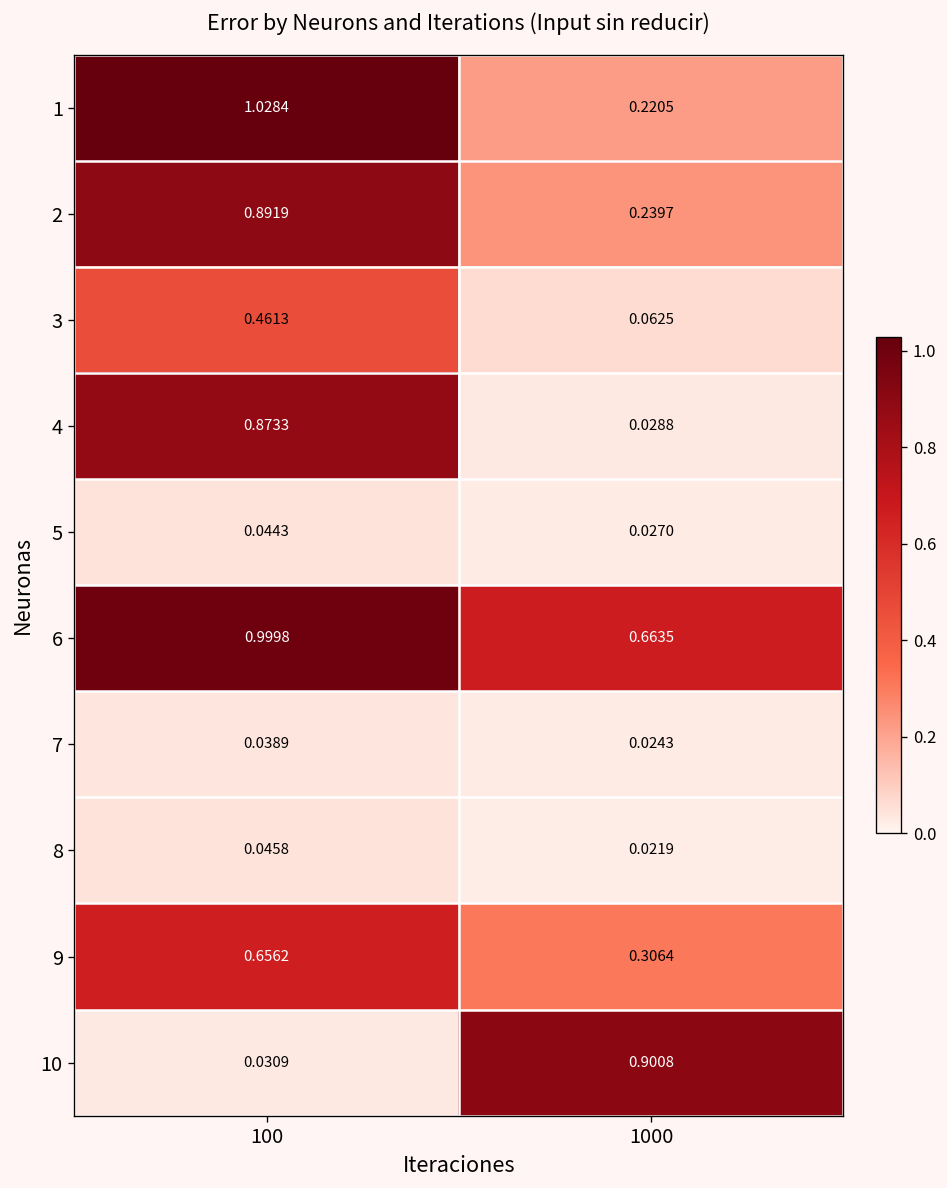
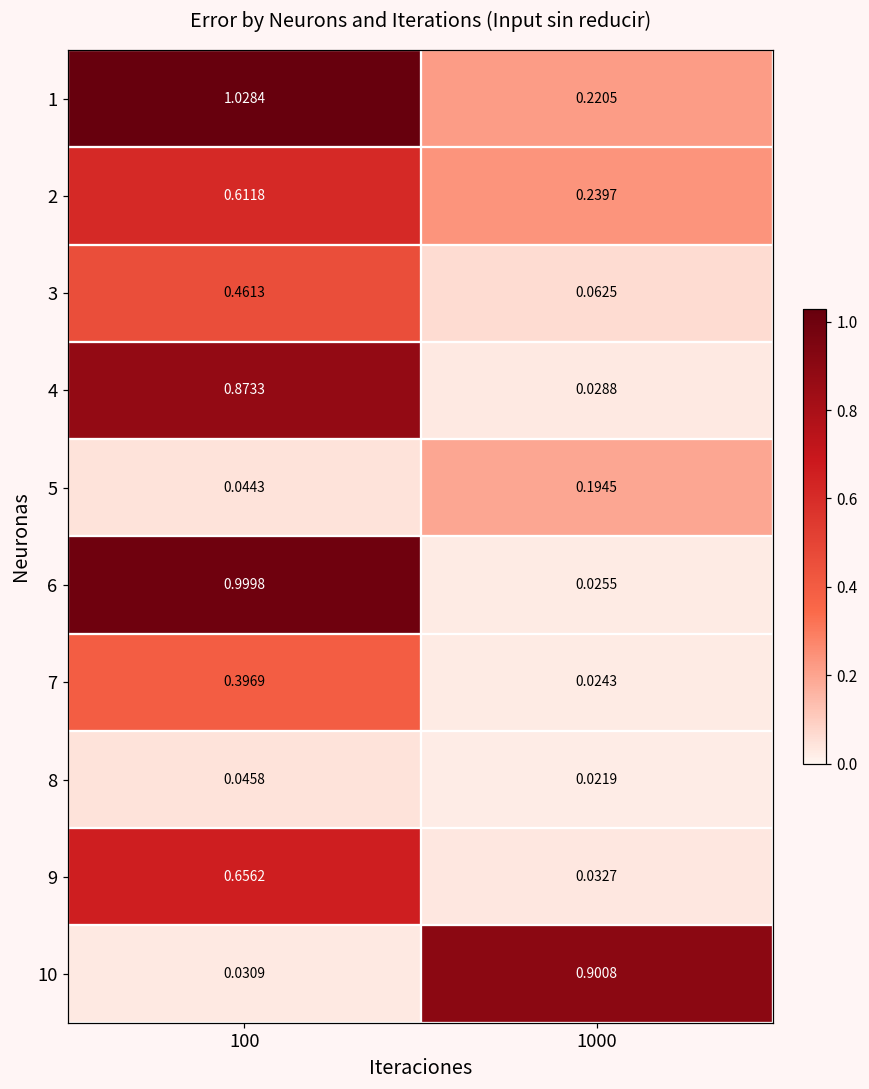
2, 100: 0.8919 -> 0.6118
5, 1000: 0.0270 -> 0.1945
6, 1000: 0.6635 -> 0.0255
7, 100: 0.0389 -> 0.3969
9, 1000: 0.3064 -> 0.0327
